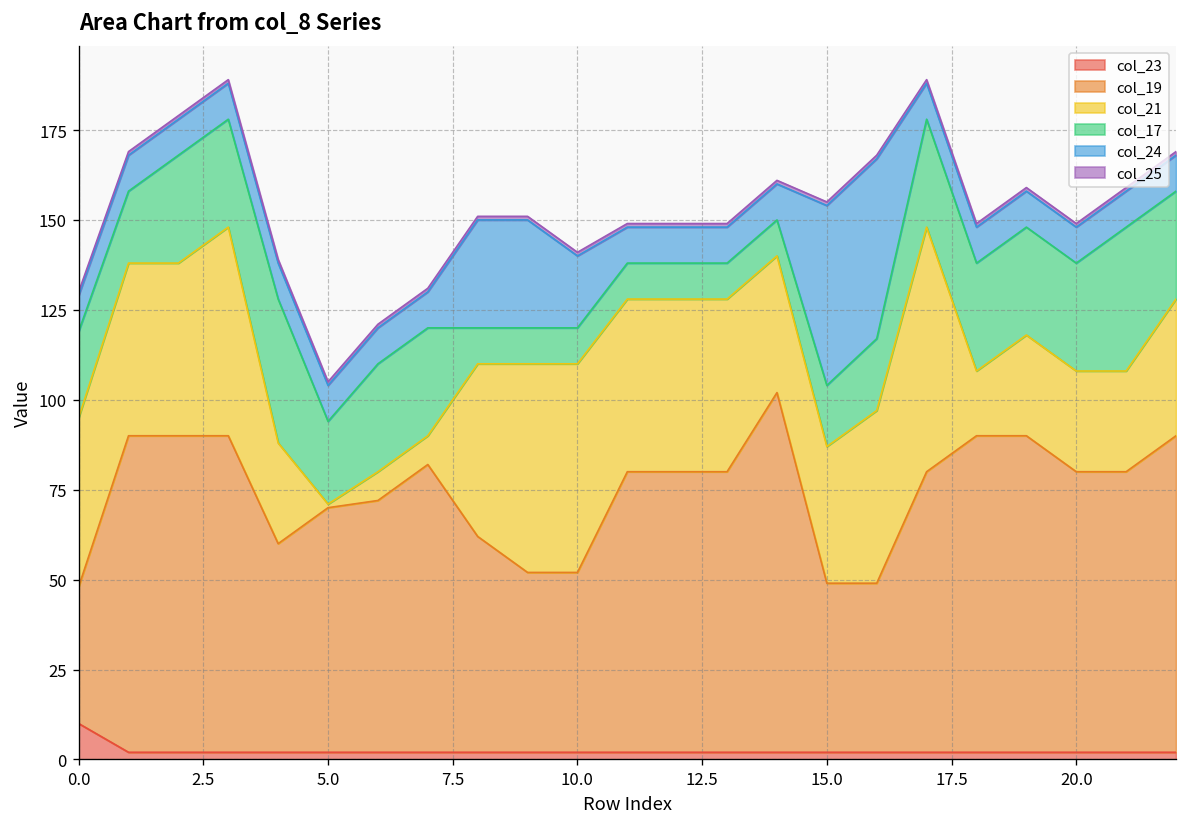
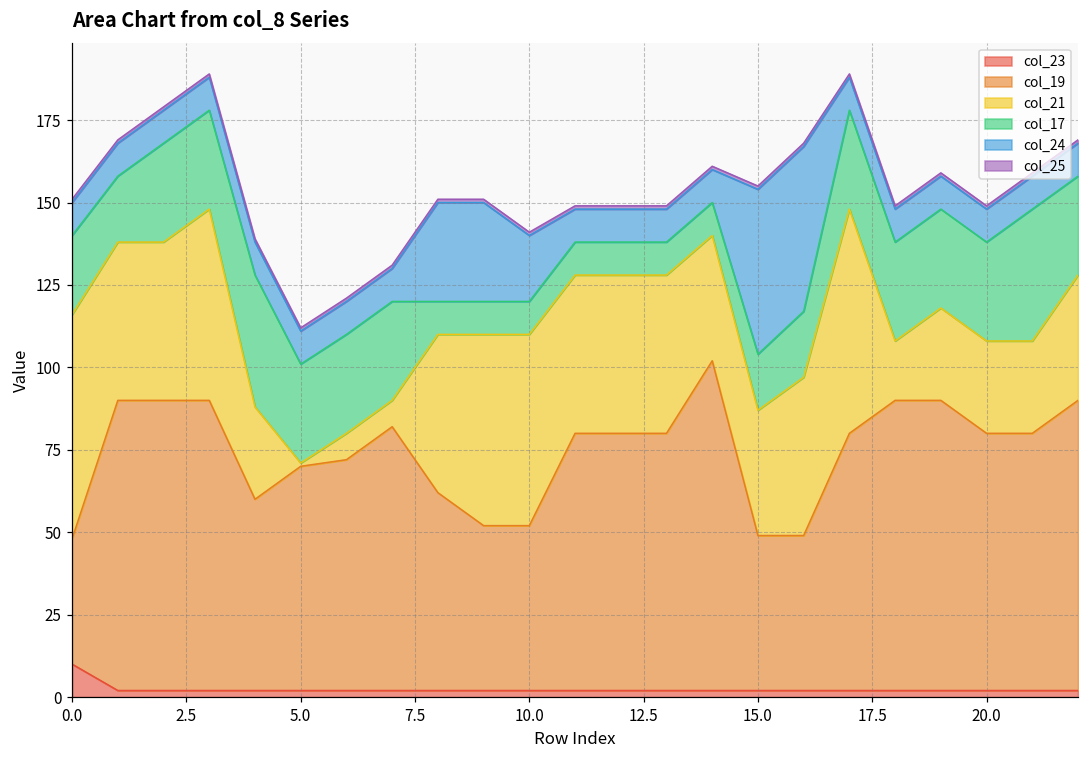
col_21, 0.0: 47 -> 68
col_17, 5.0: 23 -> 30
